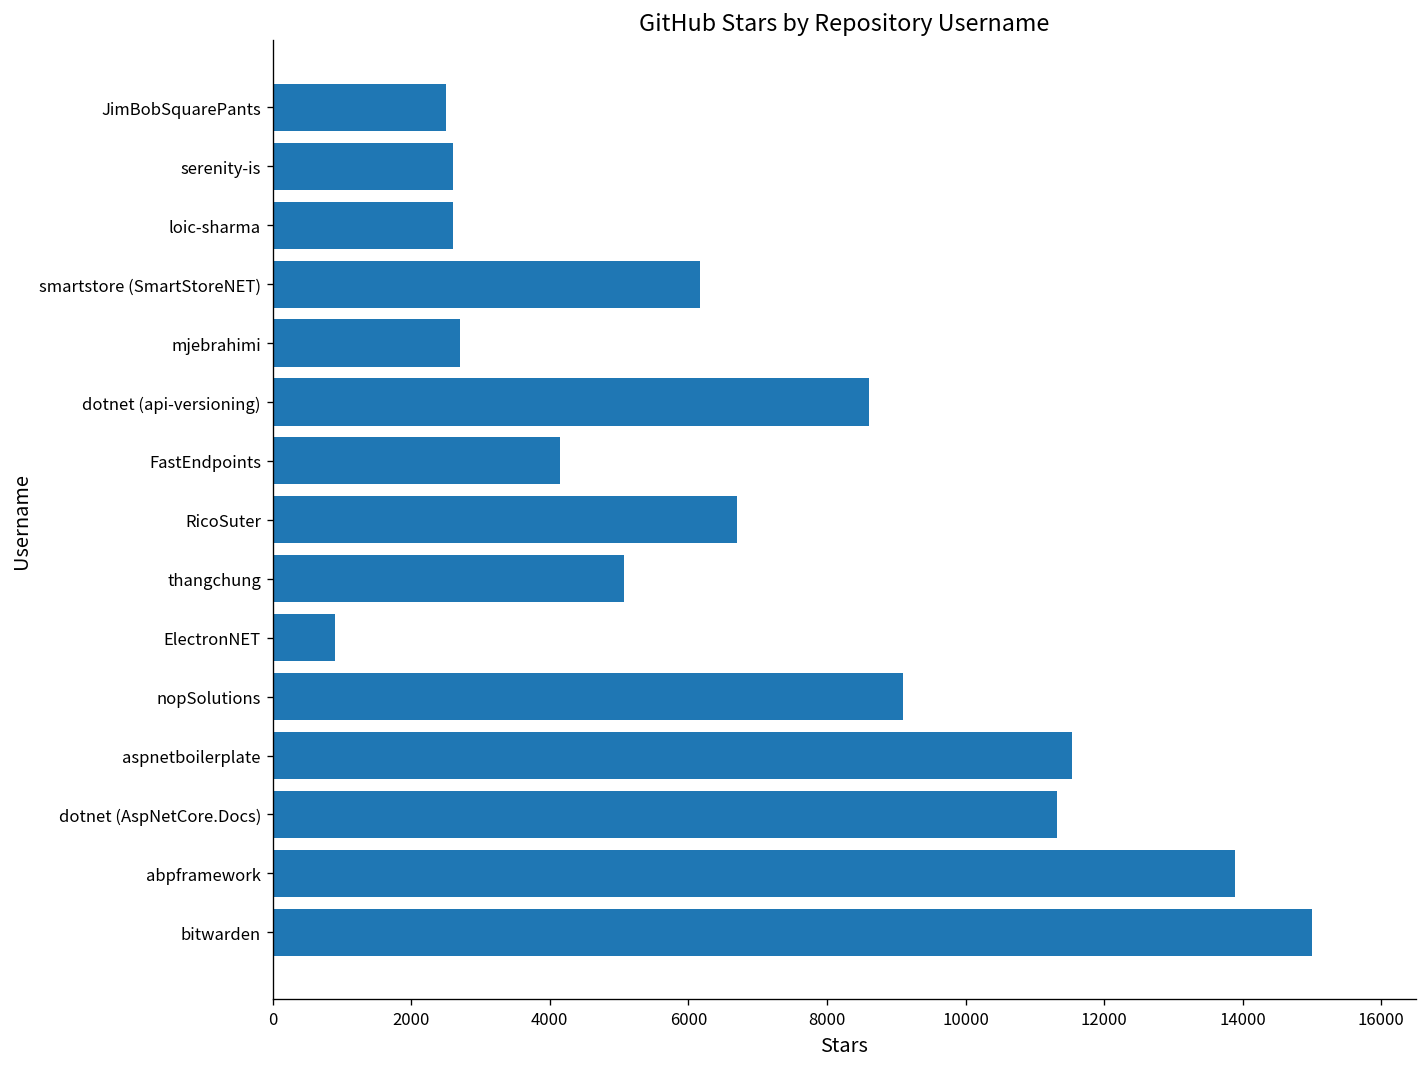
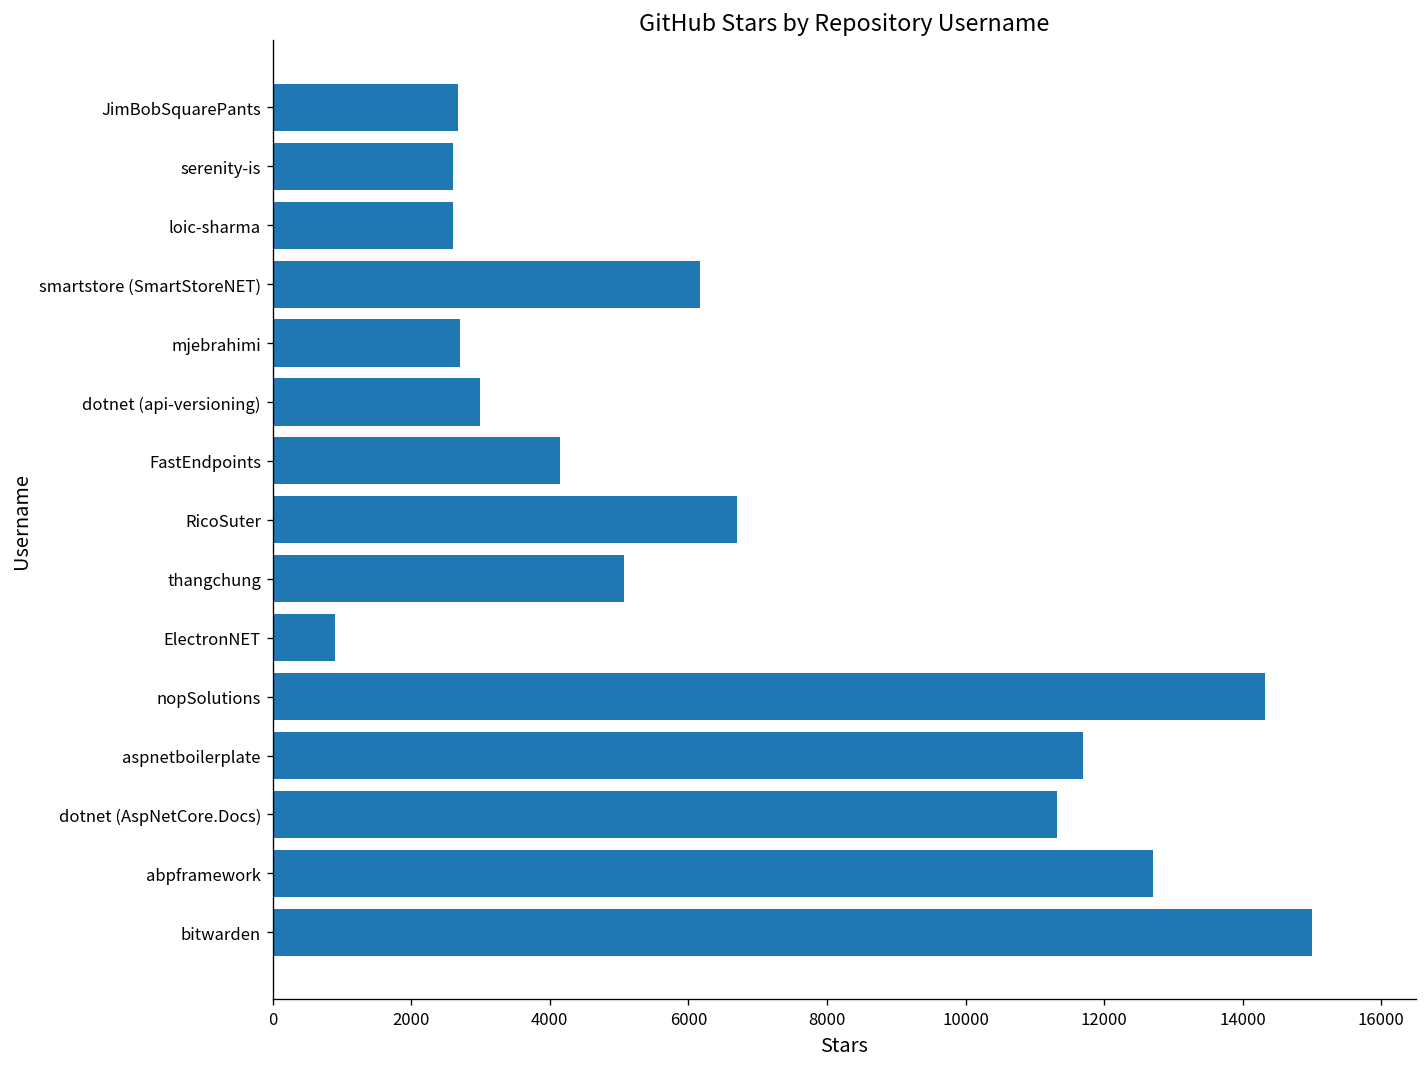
JimBobSquarePants: 2500 -> 2700
dotnet (api-versioning): 8600 -> 3000
nopSolutions: 9100 -> 14300
aspnetboilerplate: 11500 -> 11700
abpframework: 13900 -> 12700
